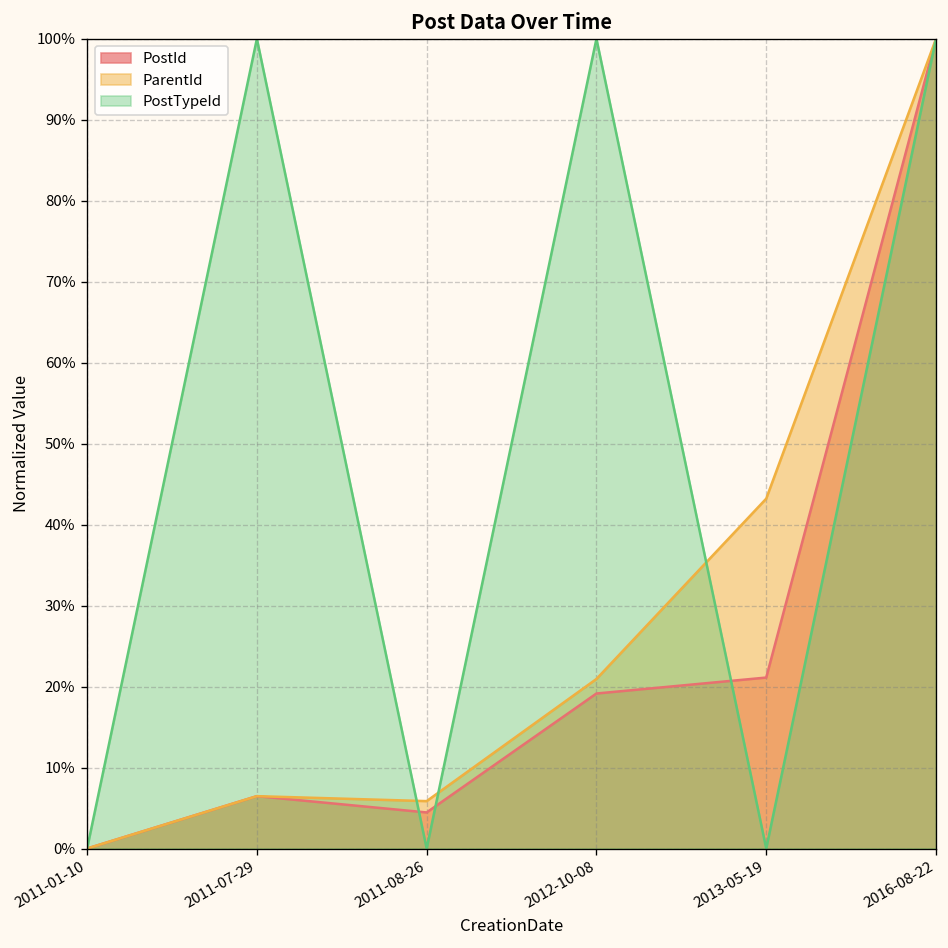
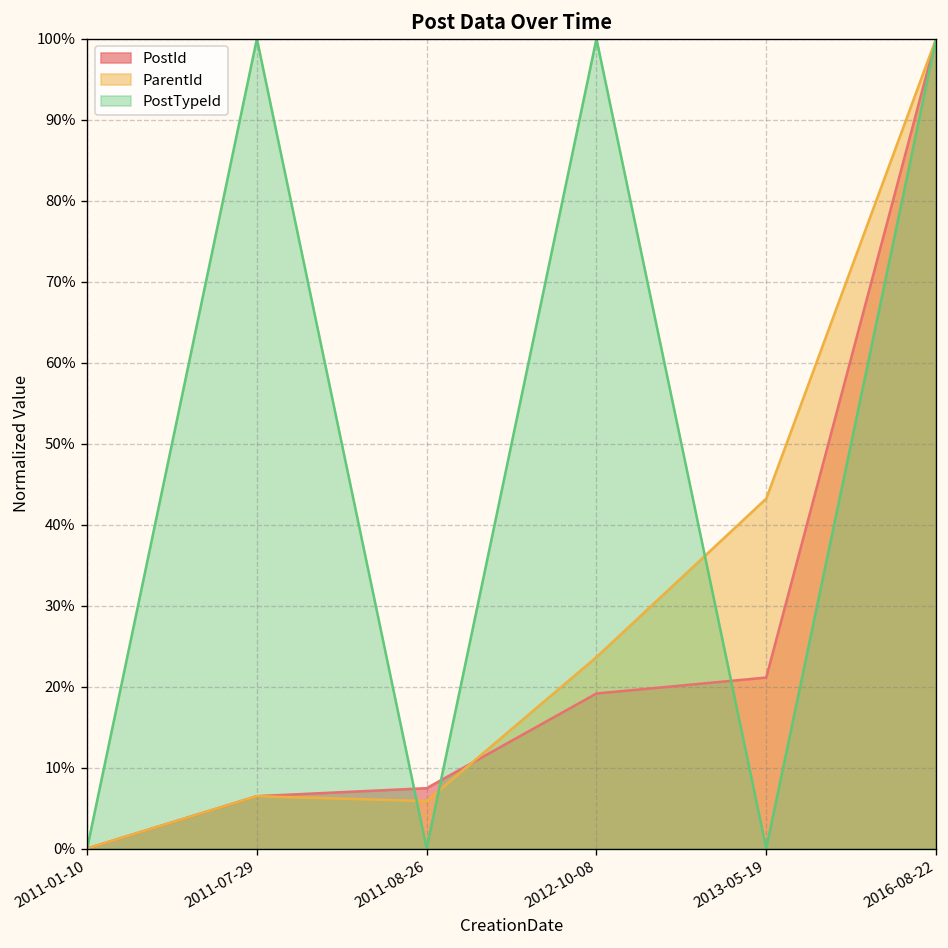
PostId, 2011-08-26: 4% -> 7%
ParentId, 2012-10-08: 21% -> 24%
